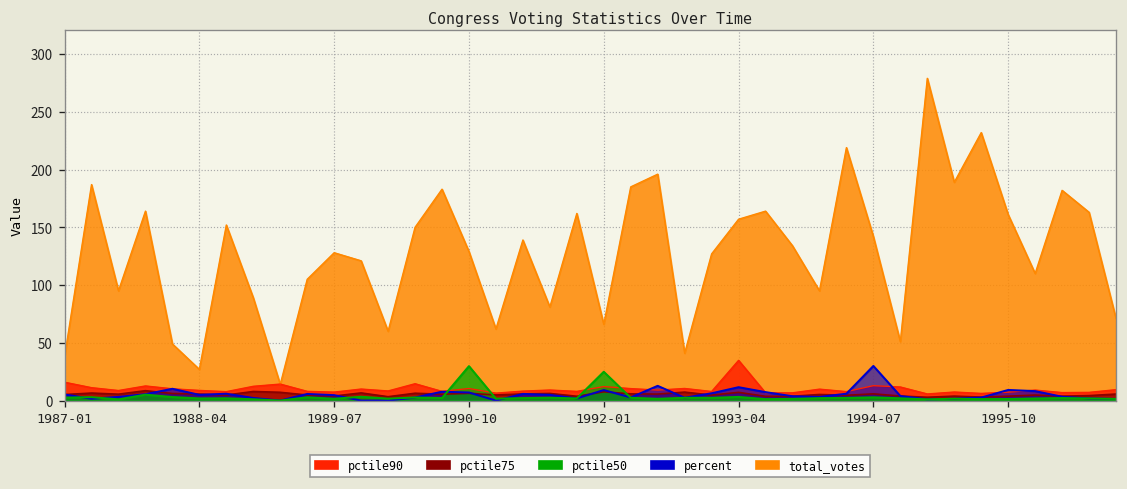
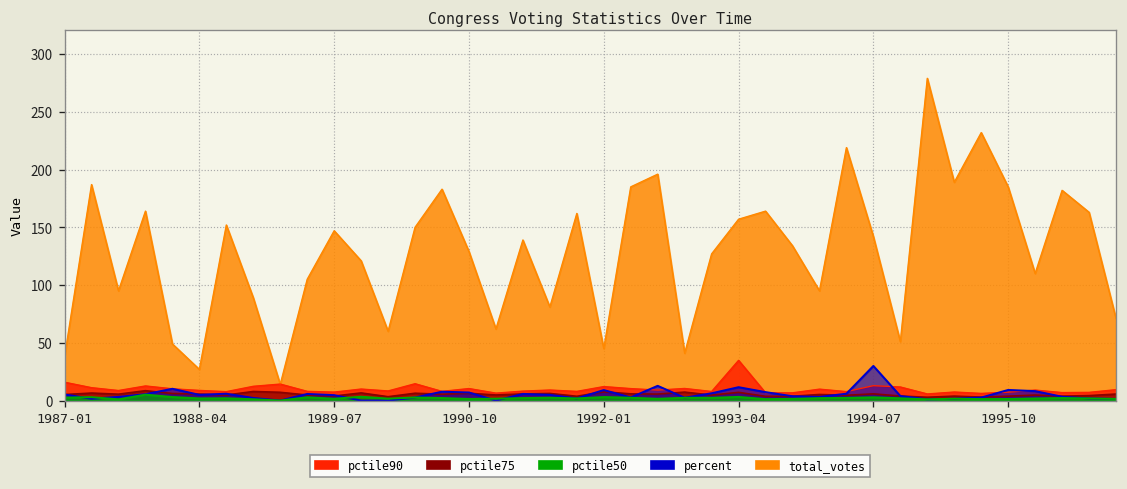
total_votes, 1989-07: 130 -> 150
pctile50, 1990-10: 30 -> 0
total_votes, 1992-01: 70 -> 50
pctile50, 1992-01: 20 -> 0
total_votes, 1995-10: 160 -> 190
